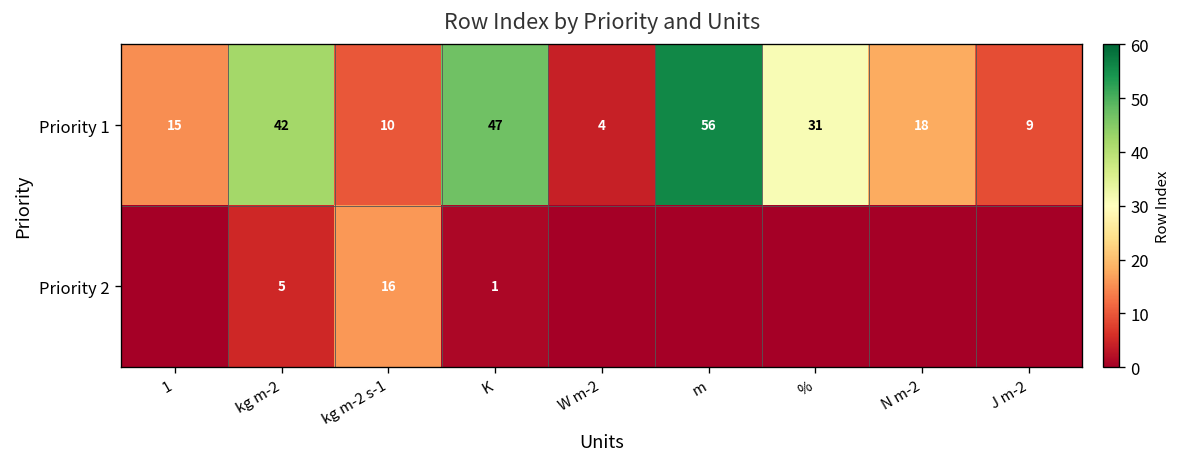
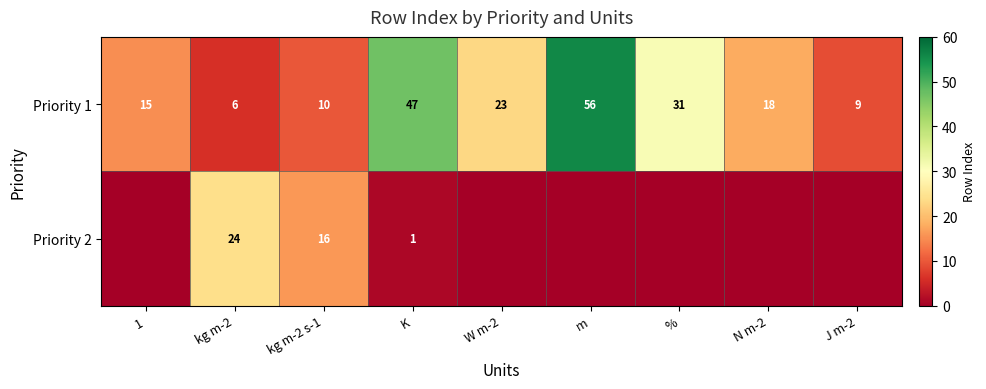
Priority 1, kg m-2: 42 -> 6
Priority 1, W m-2: 4 -> 23
Priority 2, kg m-2: 5 -> 24
